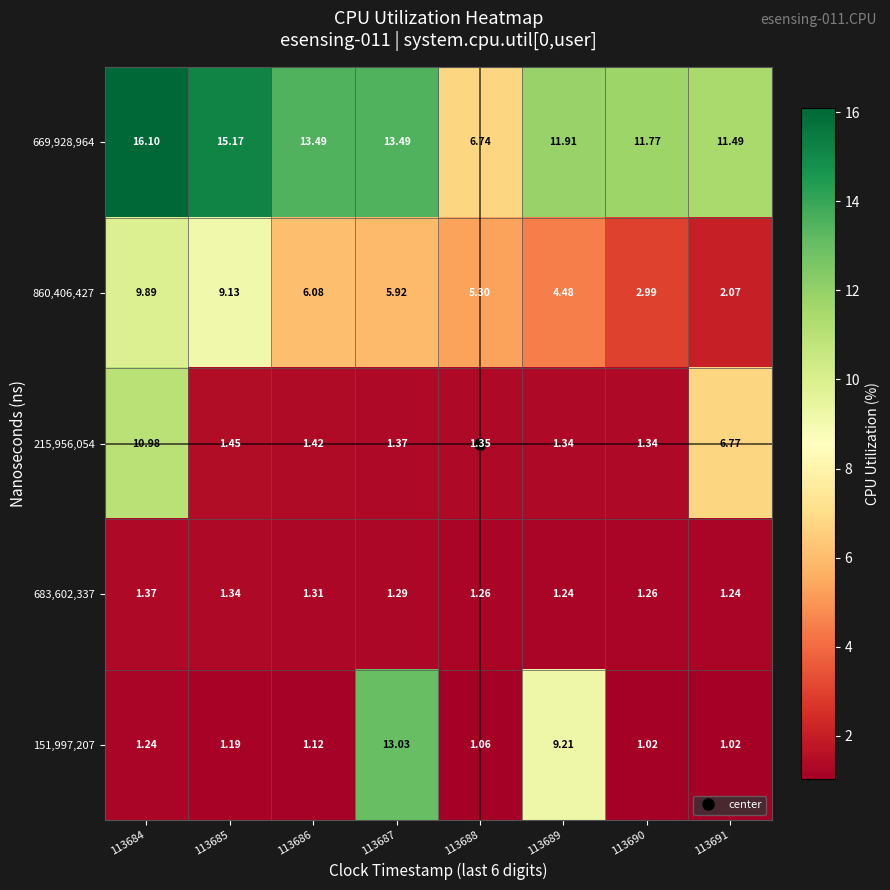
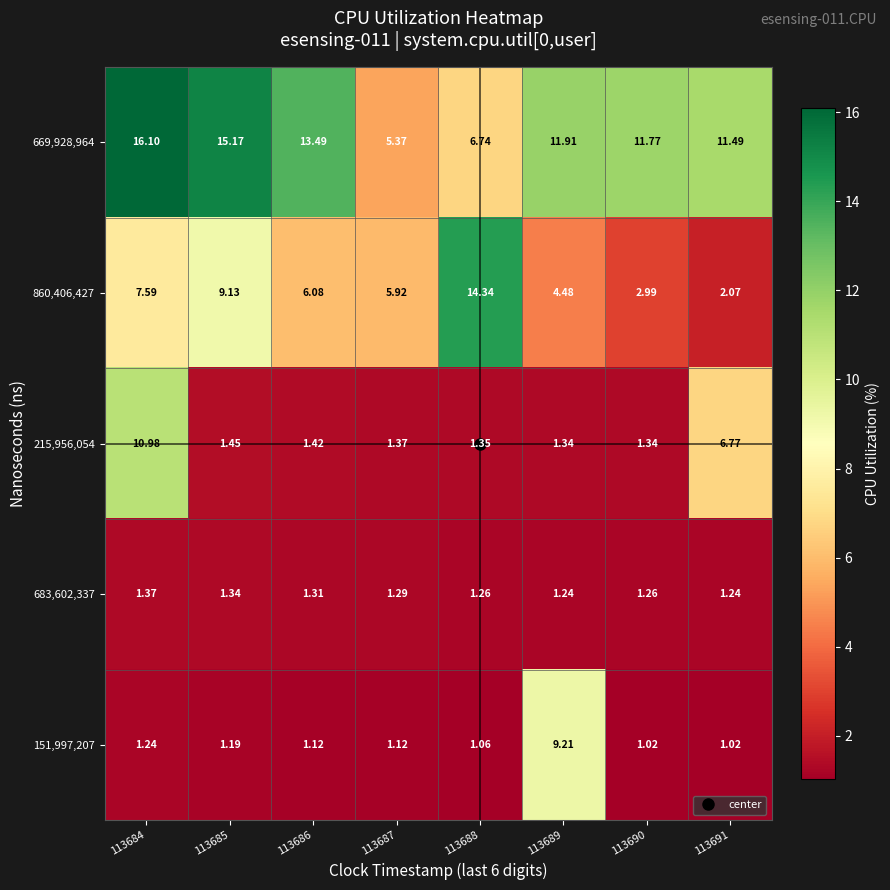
669,928,964, 113687: 13.49 -> 5.37
860,406,427, 113684: 9.89 -> 7.59
860,406,427, 113688: 5.30 -> 14.34
151,997,207, 113687: 13.03 -> 1.12
